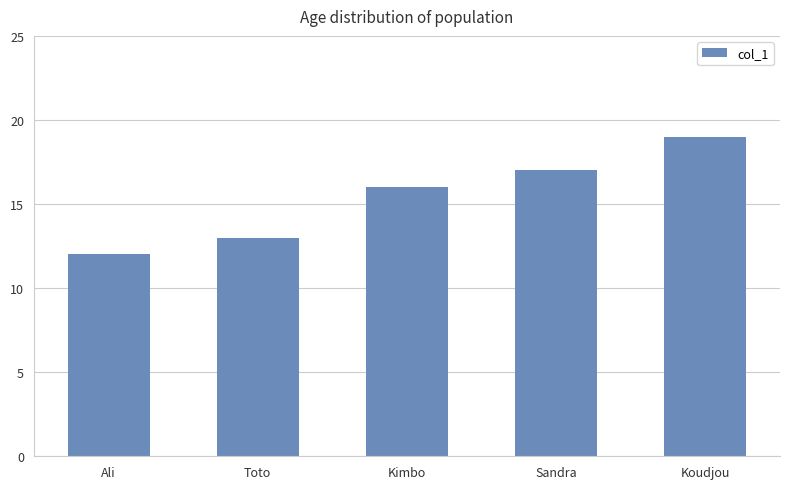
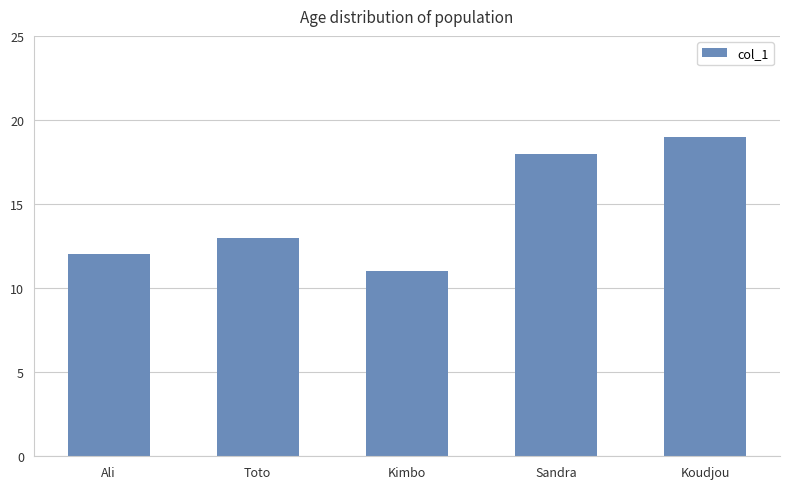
Kimbo: 16 -> 11
Sandra: 17 -> 18
